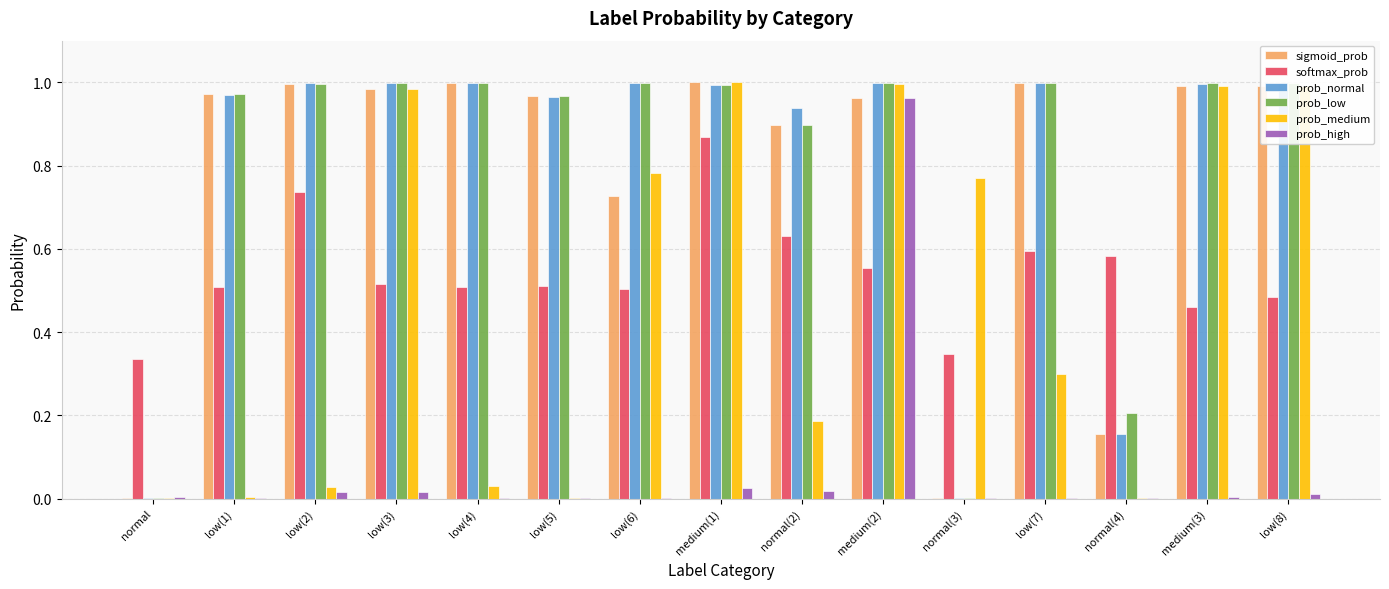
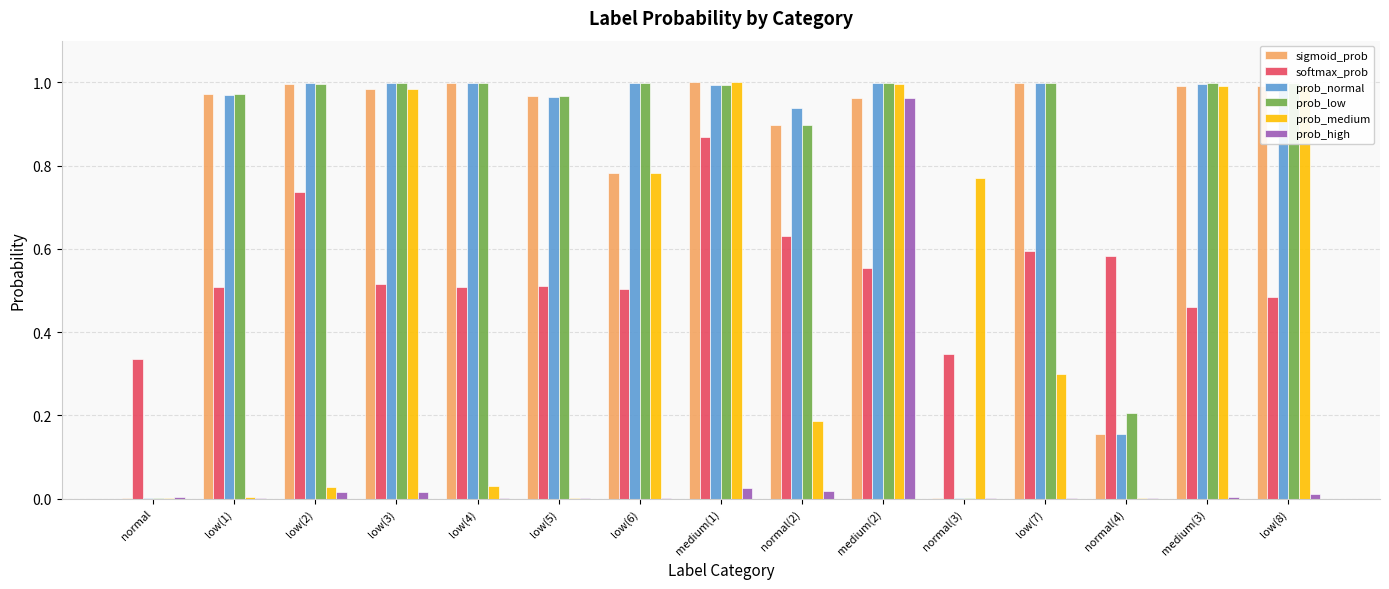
sigmoid_prob, low(6): 0.73 -> 0.78
